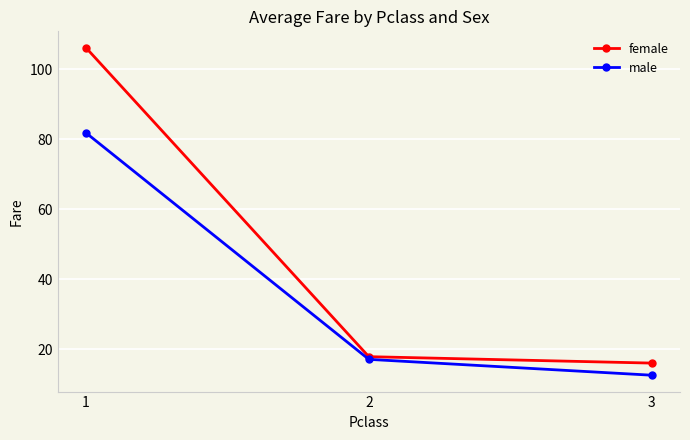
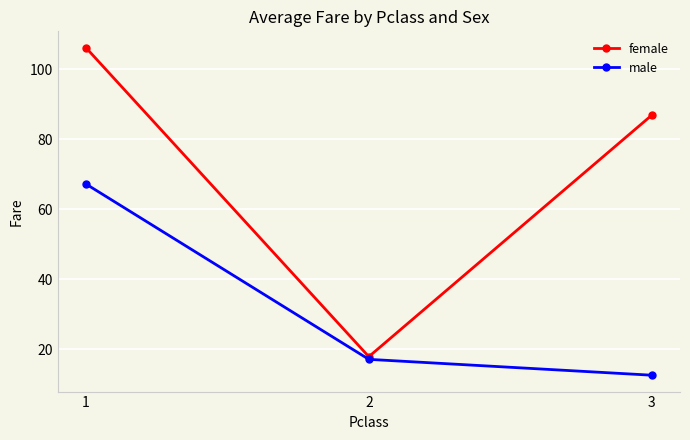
male, 1: 82 -> 67
female, 3: 16 -> 87
